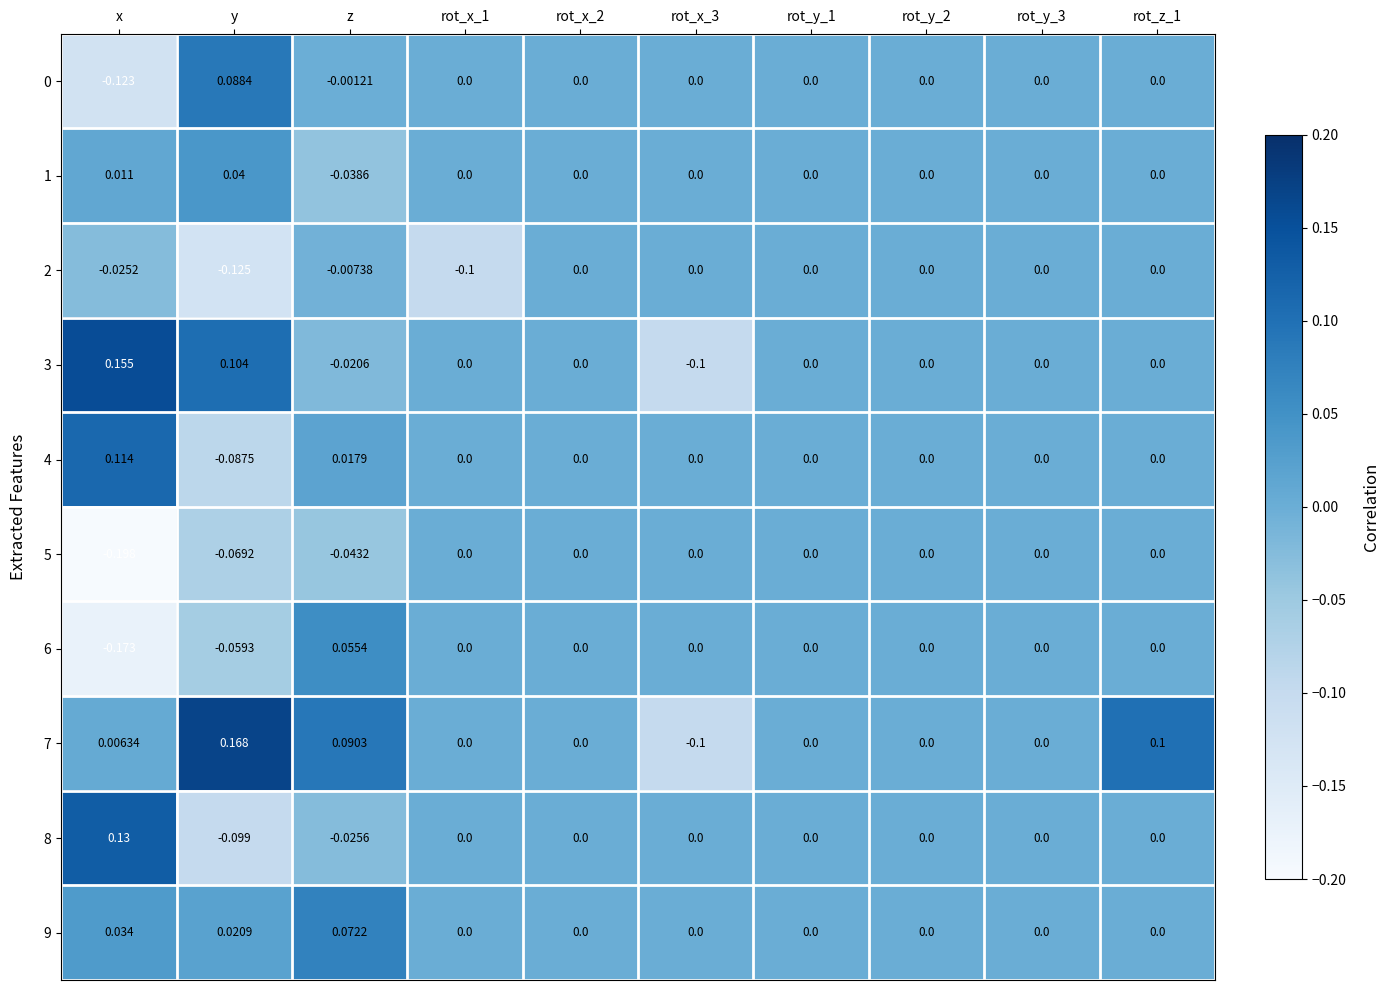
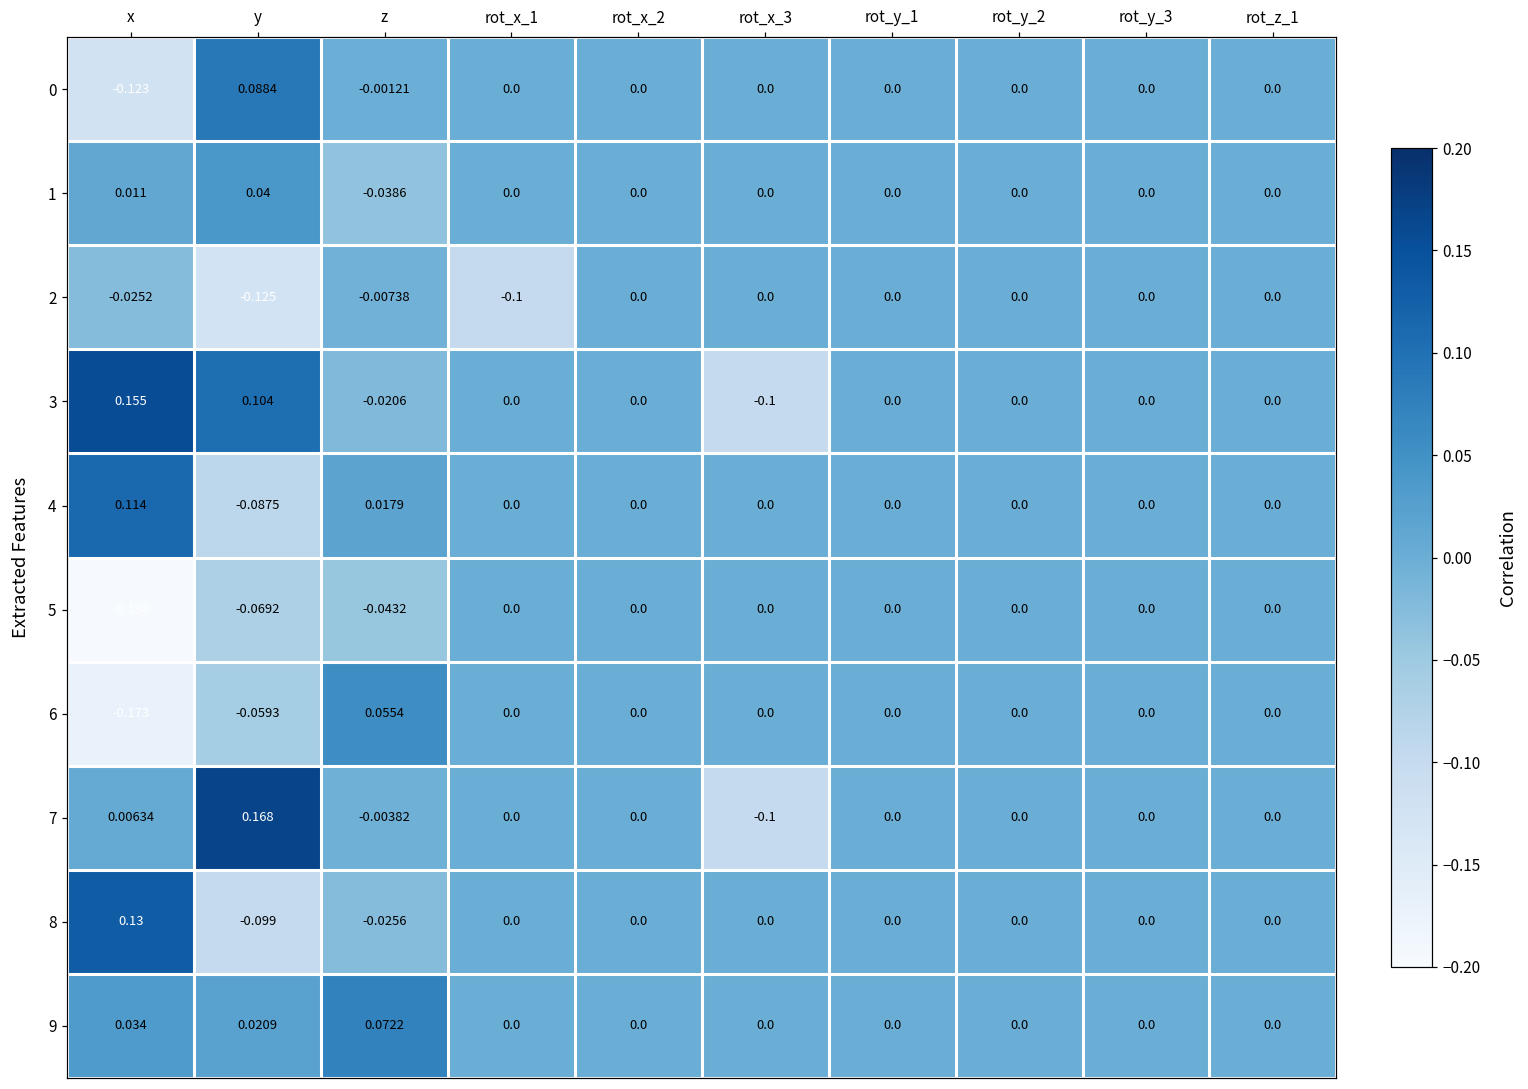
7, z: 0.0903 -> -0.00382
7, rot_z_1: 0.1 -> 0.0
